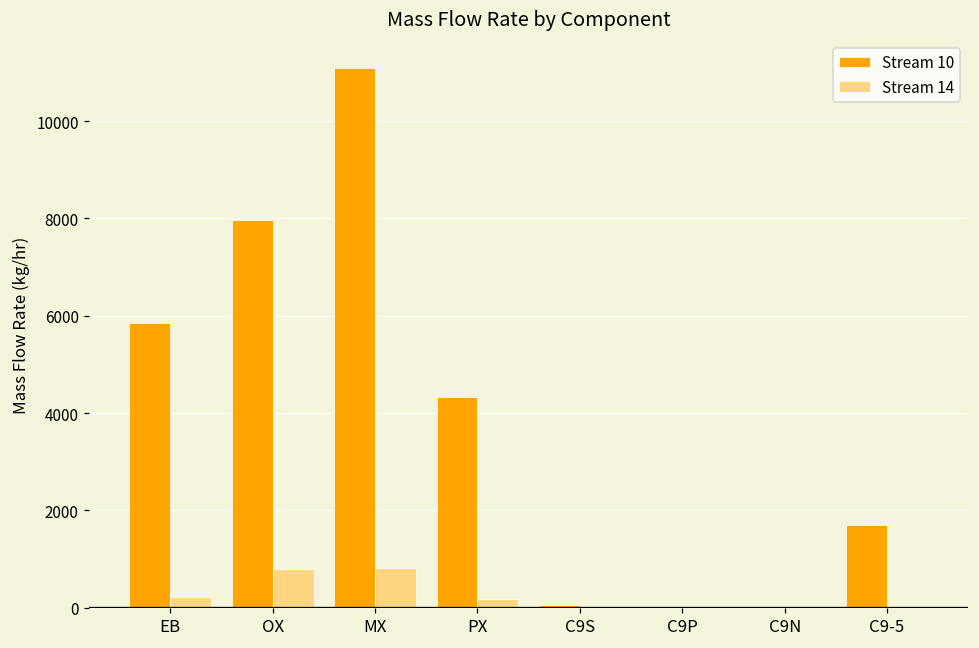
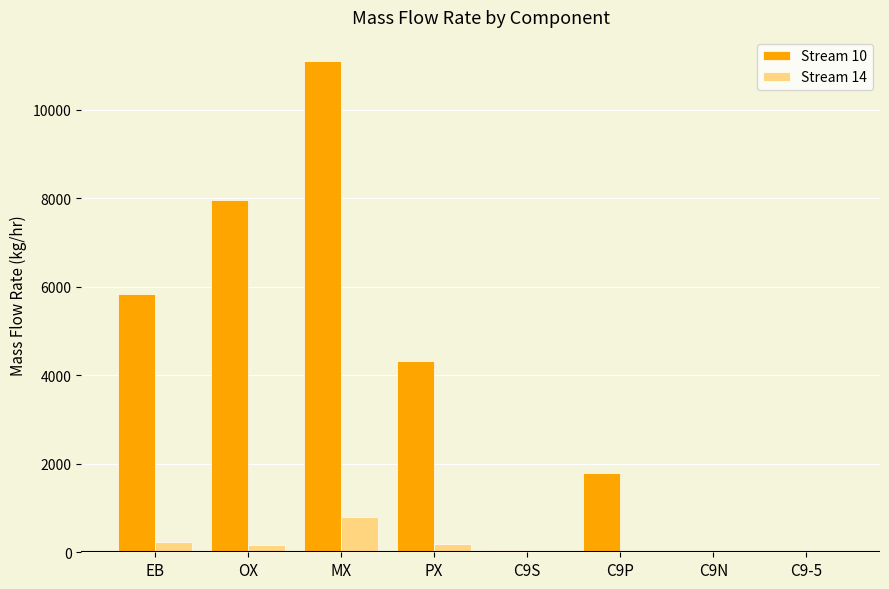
Stream 14, OX: 800 -> 200
Stream 10, C9P: 0 -> 1800
Stream 10, C9-5: 1700 -> 0
